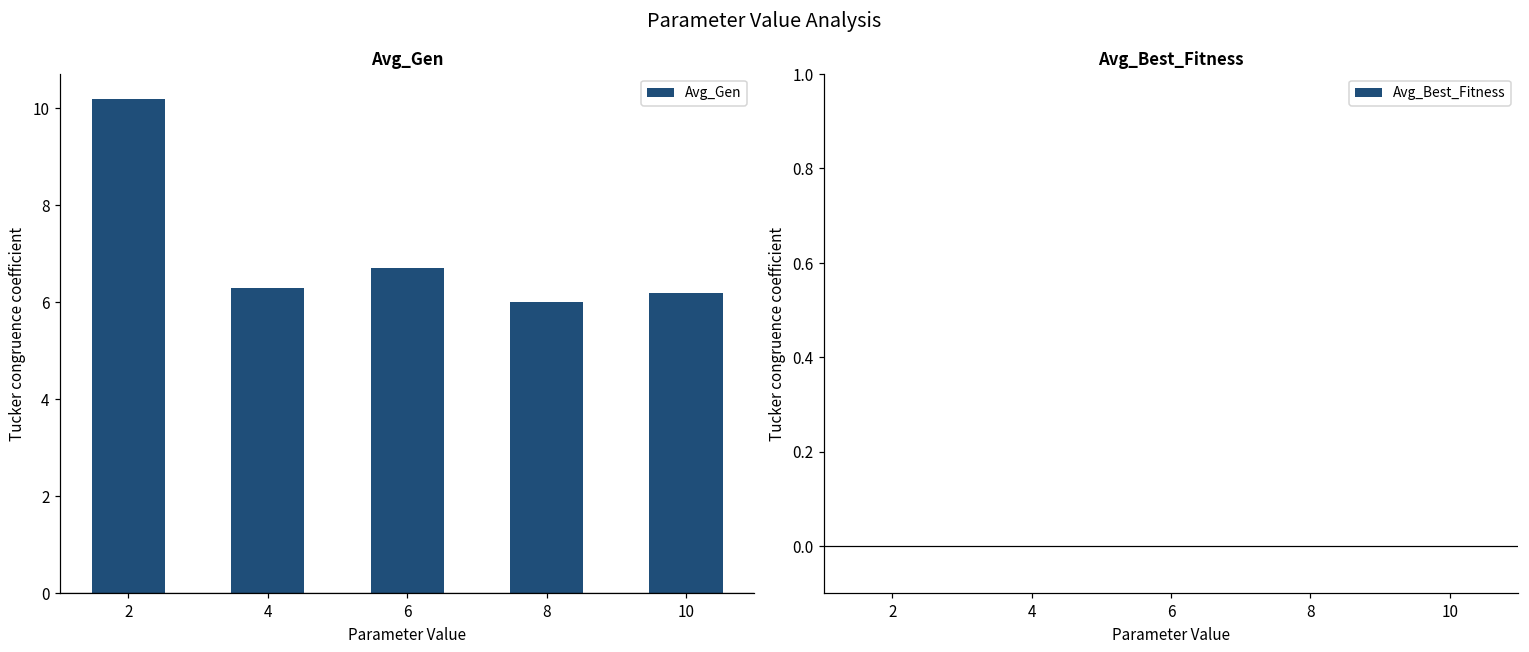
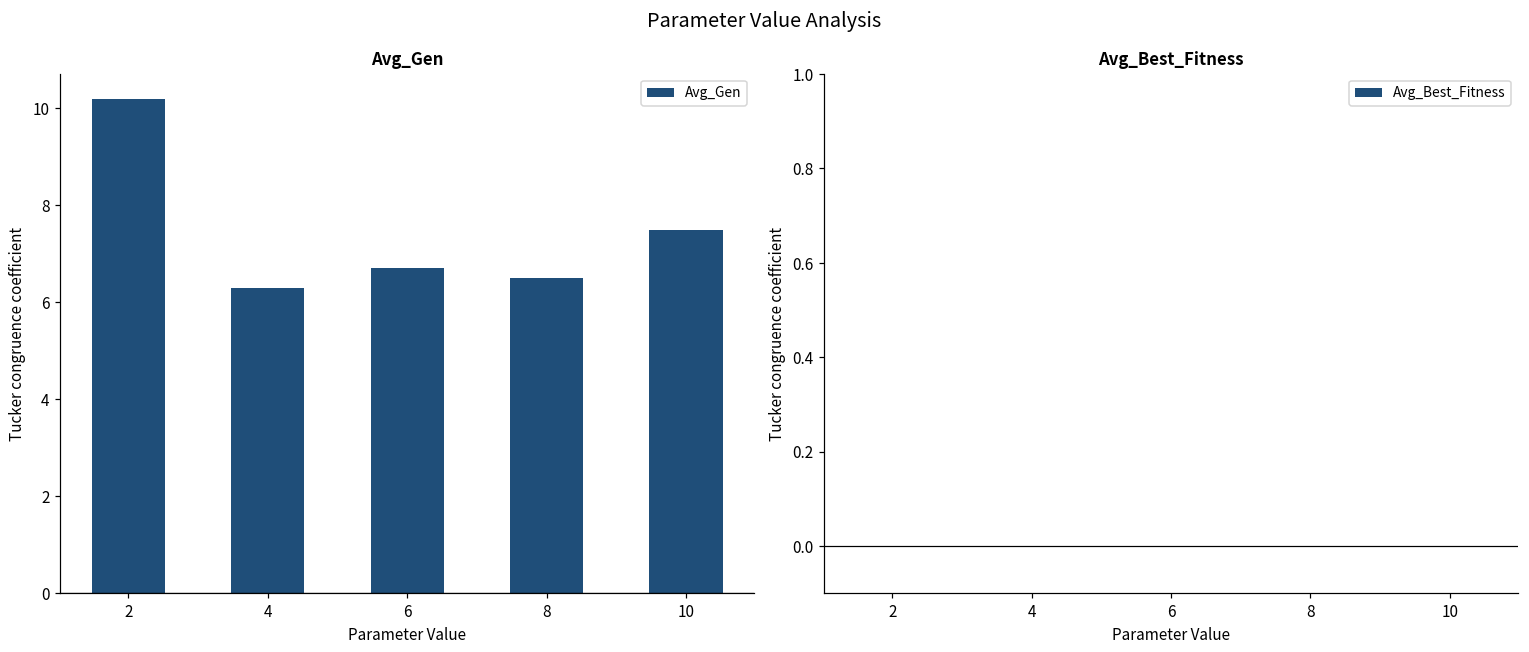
Avg_Gen, 8: 6.0 -> 6.5
Avg_Gen, 10: 6.2 -> 7.5
